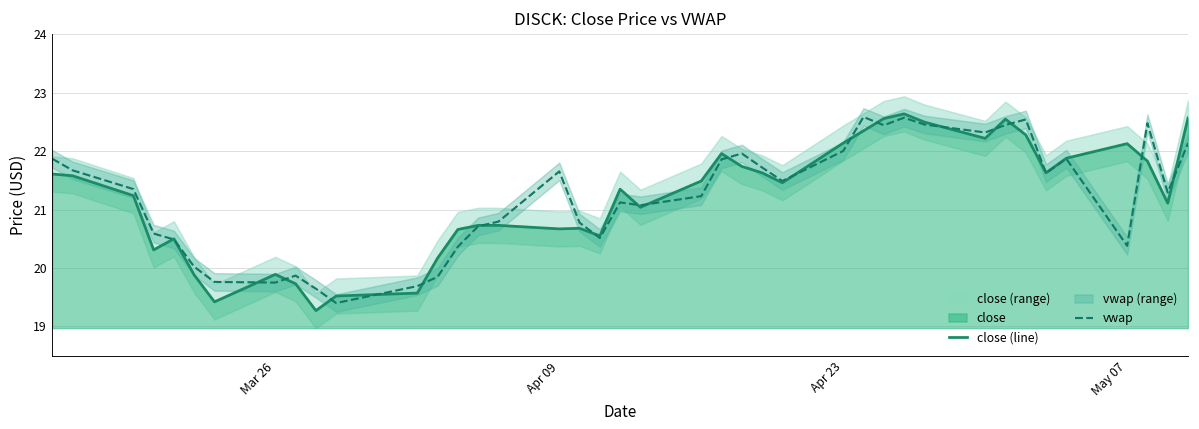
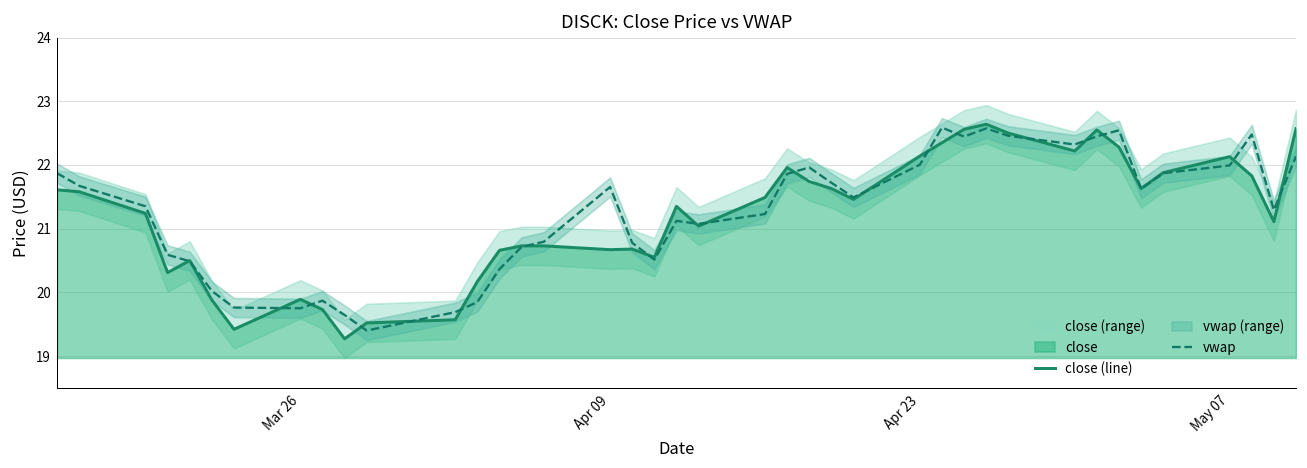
vwap, May 07: 20.4 -> 22.0
